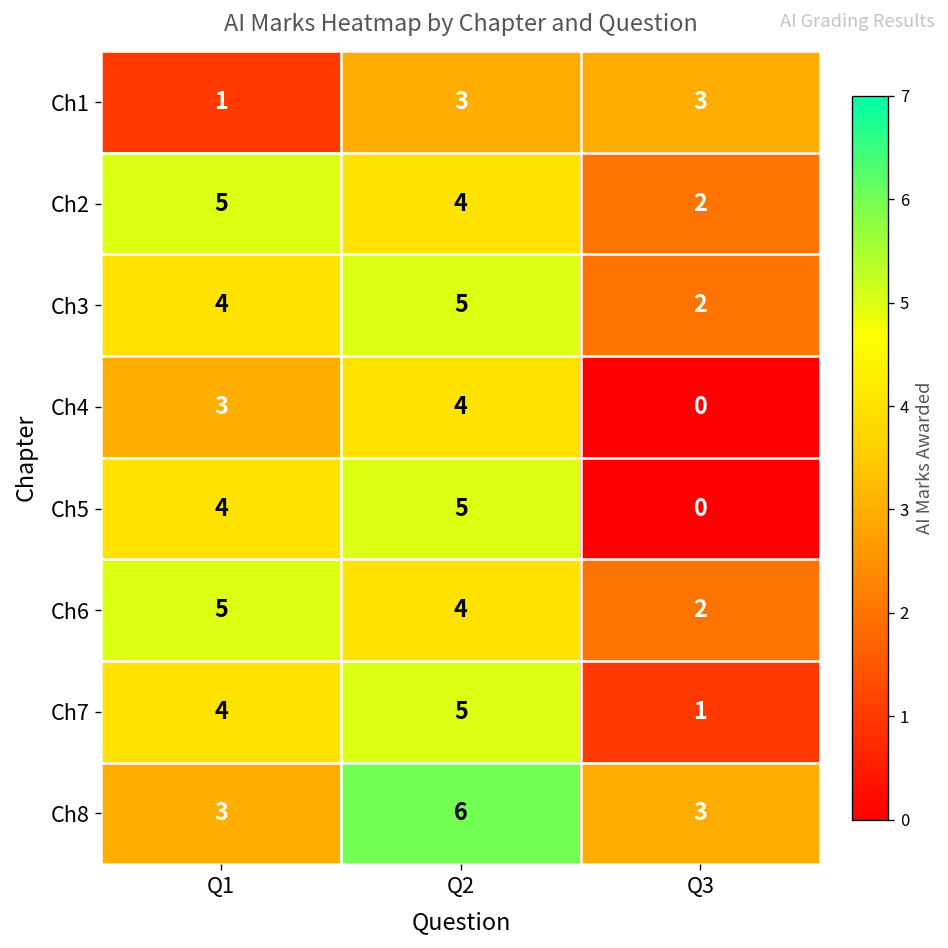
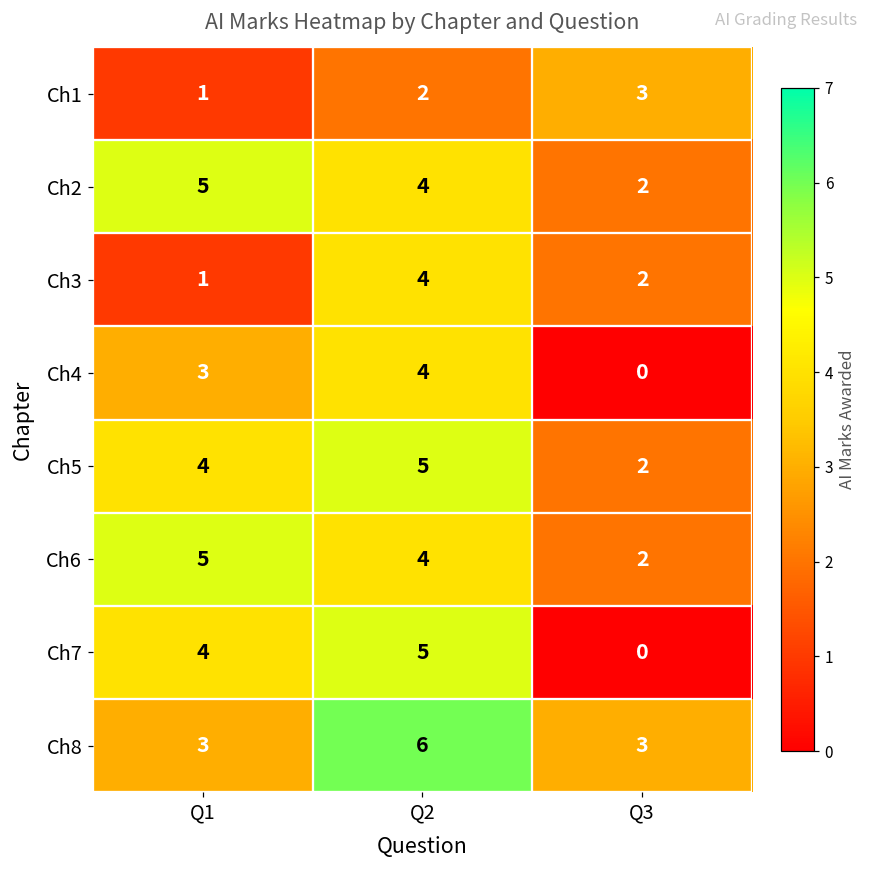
Ch1, Q2: 3 -> 2
Ch3, Q1: 4 -> 1
Ch3, Q2: 5 -> 4
Ch5, Q3: 0 -> 2
Ch7, Q3: 1 -> 0
